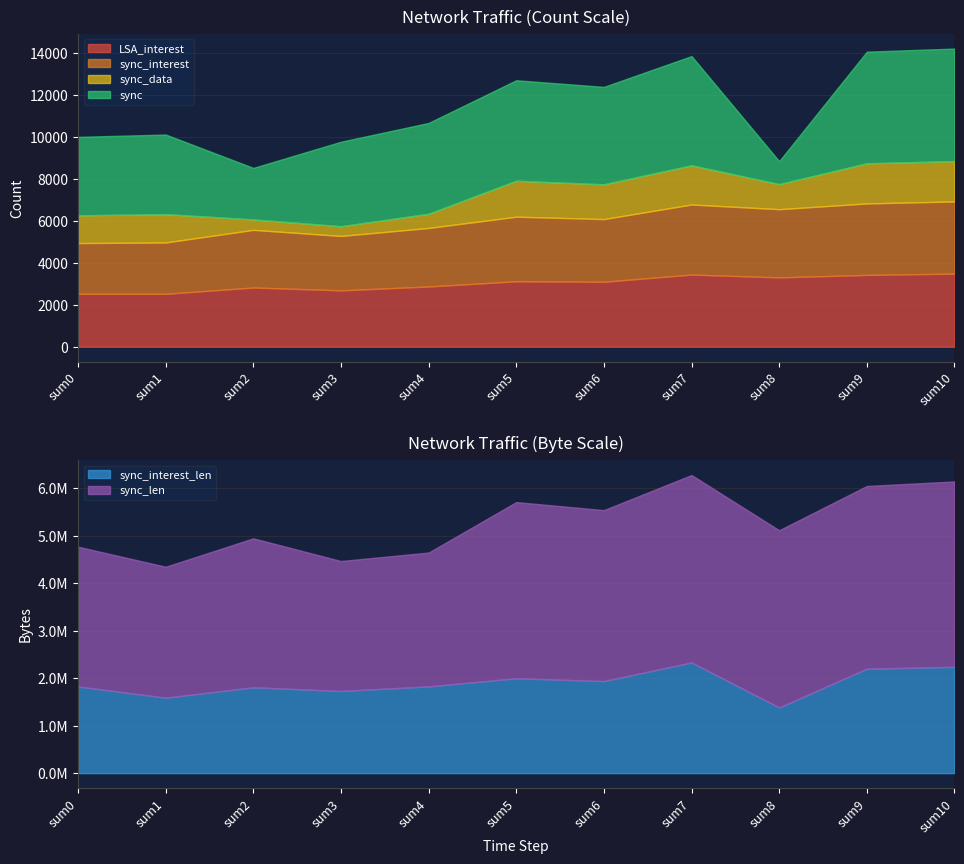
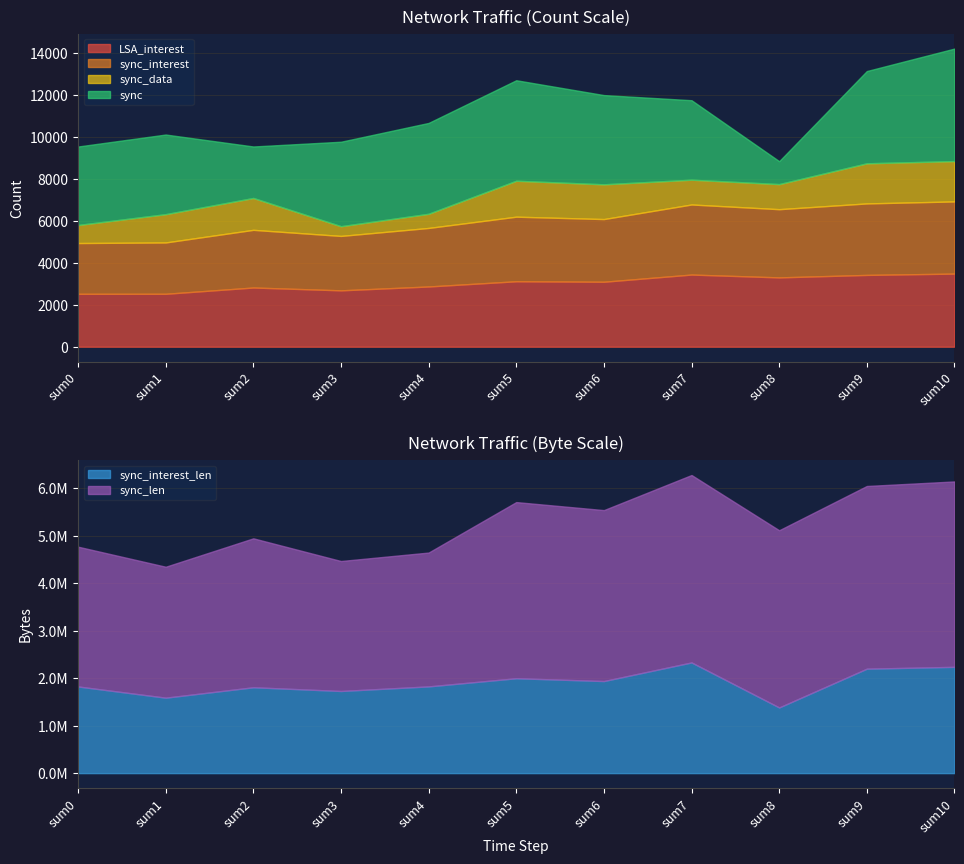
Network Traffic (Count Scale), sync_data, sum0: 1300 -> 900
Network Traffic (Count Scale), sync_data, sum2: 500 -> 1500
Network Traffic (Count Scale), sync, sum6: 4600 -> 4300
Network Traffic (Count Scale), sync_data, sum7: 1900 -> 1200
Network Traffic (Count Scale), sync, sum7: 5200 -> 3800
Network Traffic (Count Scale), sync, sum9: 5300 -> 4400
